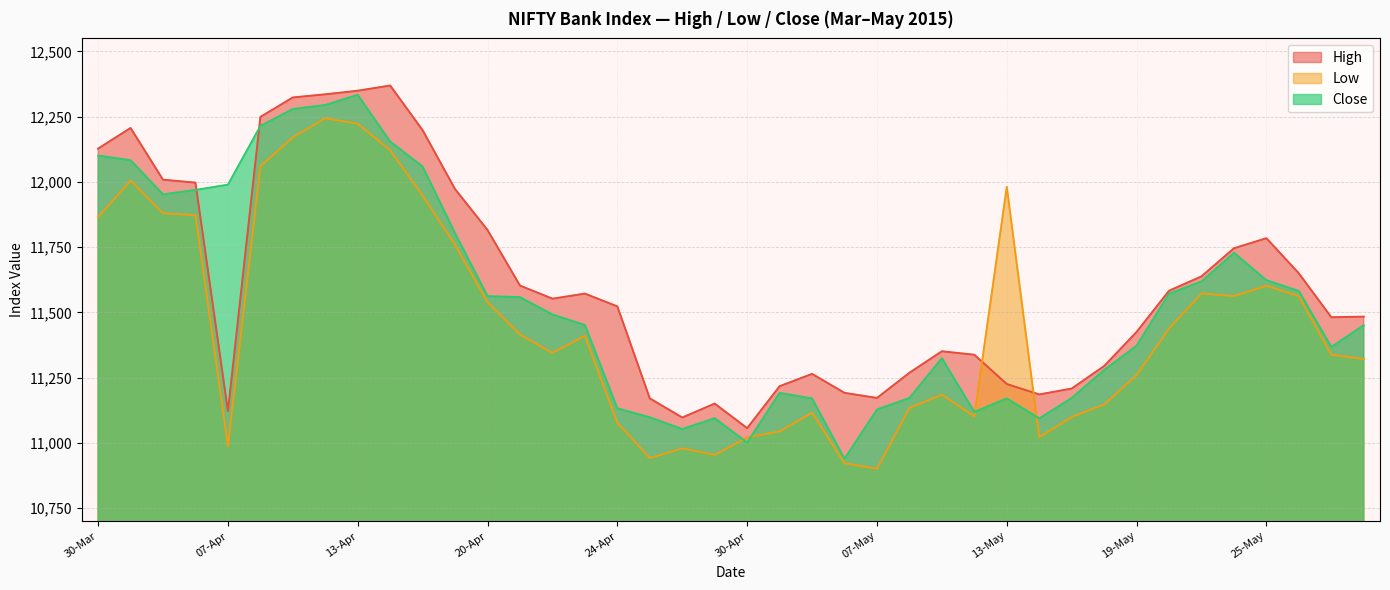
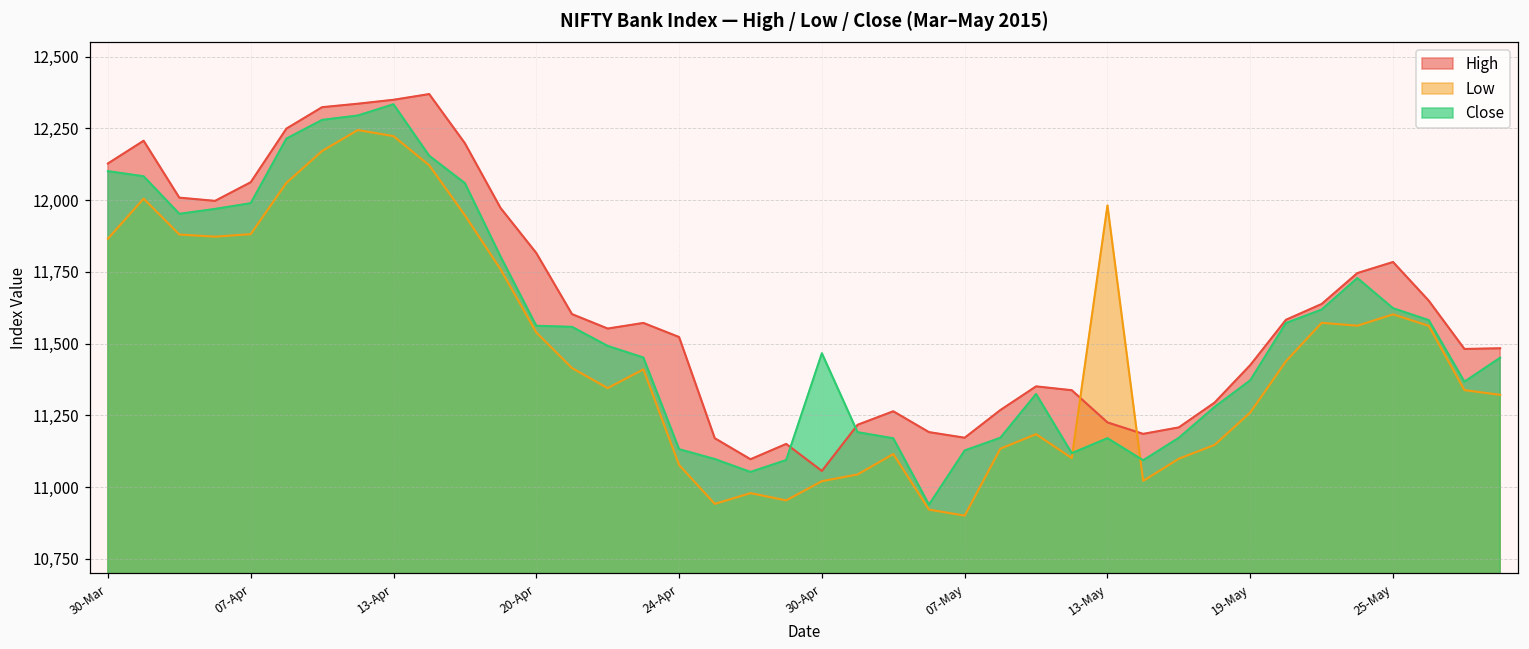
High, 07-Apr: 11,120 -> 12,060
Low, 07-Apr: 10,990 -> 11,880
Close, 30-Apr: 11,000 -> 11,470
